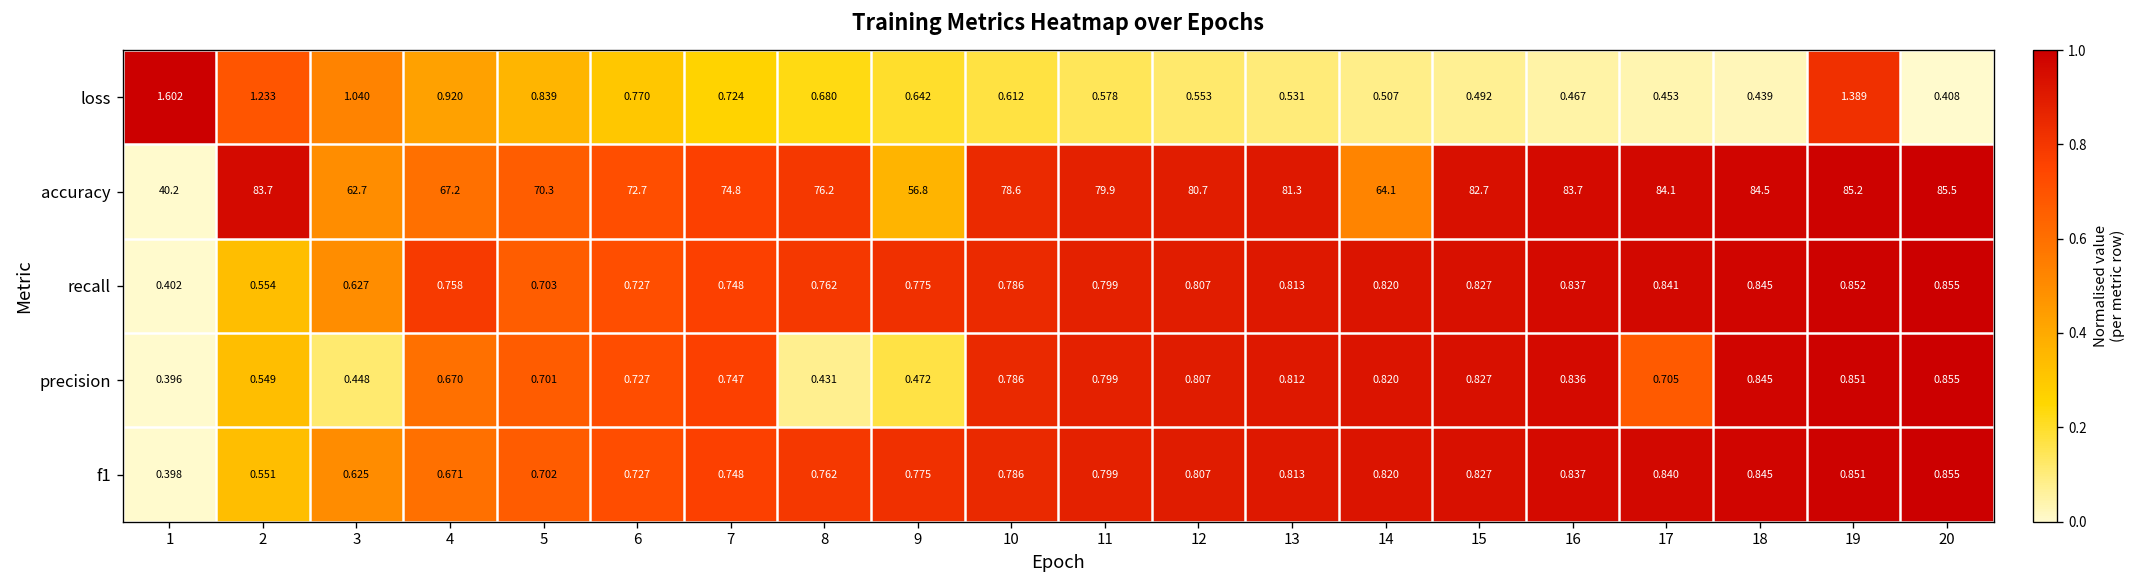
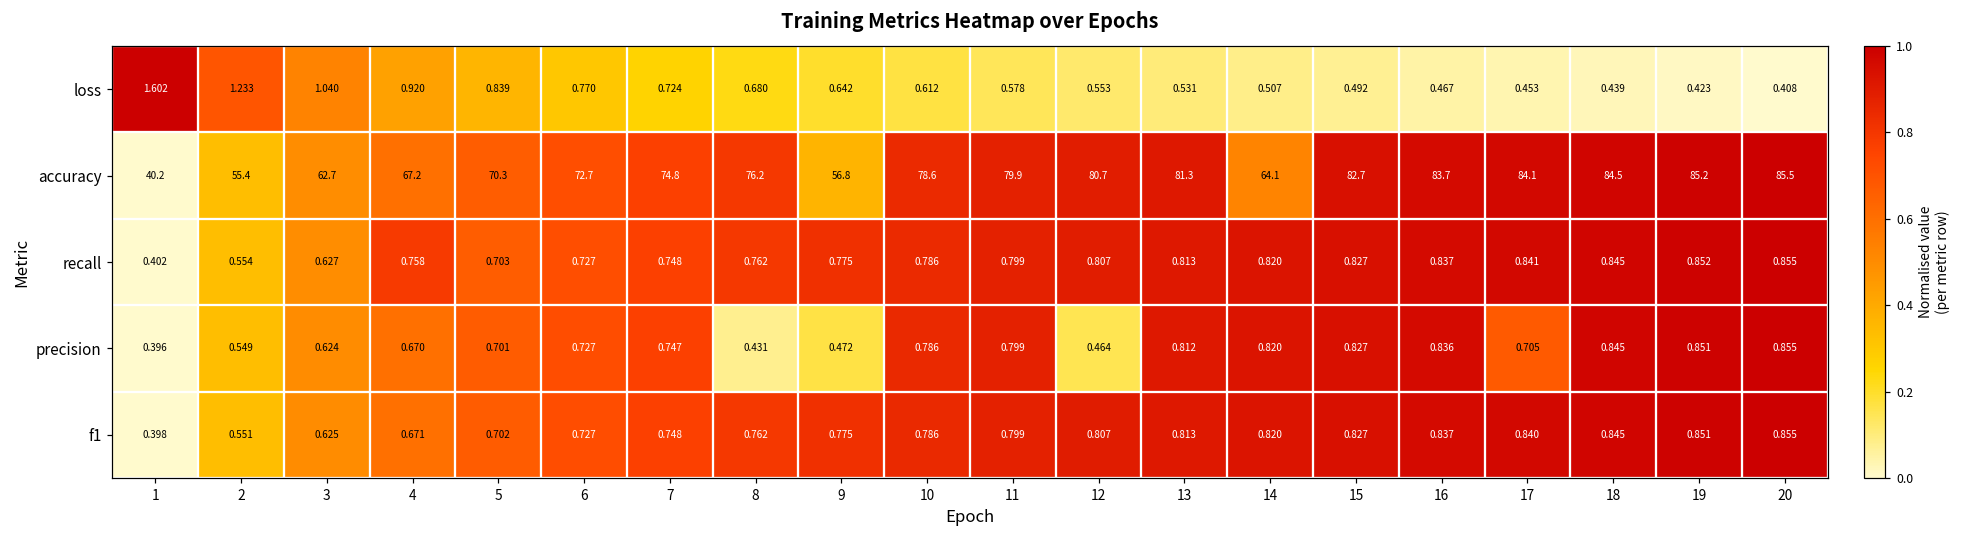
loss, 19: 1.389 -> 0.423
accuracy, 2: 83.7 -> 55.4
precision, 3: 0.448 -> 0.624
precision, 12: 0.807 -> 0.464
